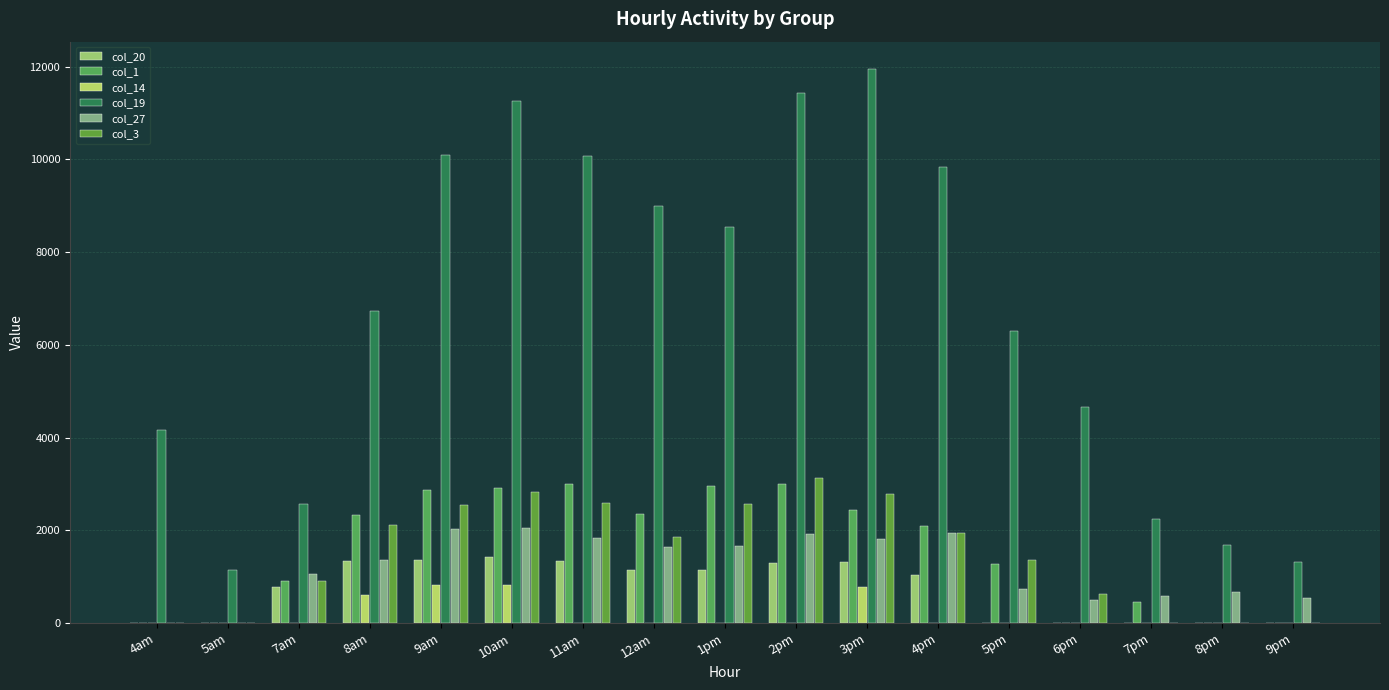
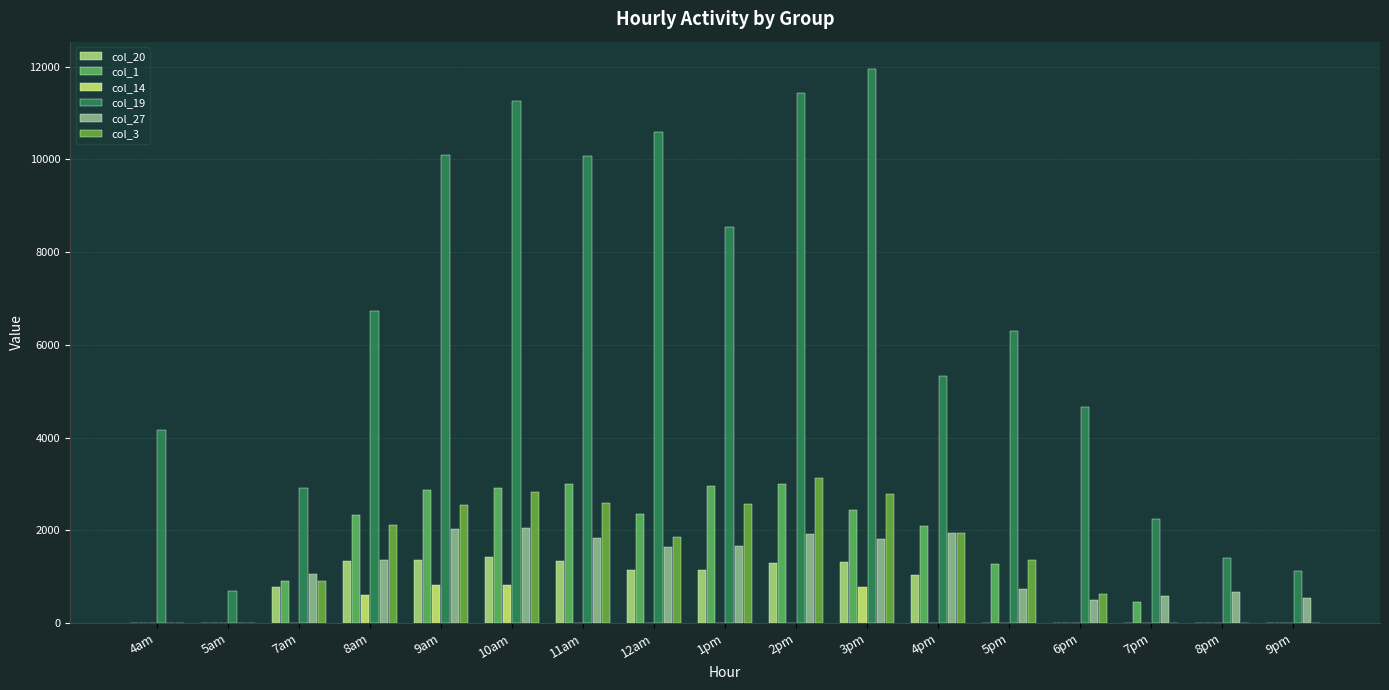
col_19, 5am: 1200 -> 700
col_19, 7am: 2600 -> 2900
col_19, 12am: 9000 -> 10600
col_19, 4pm: 9800 -> 5300
col_19, 8pm: 1700 -> 1400
col_19, 9pm: 1300 -> 1100
